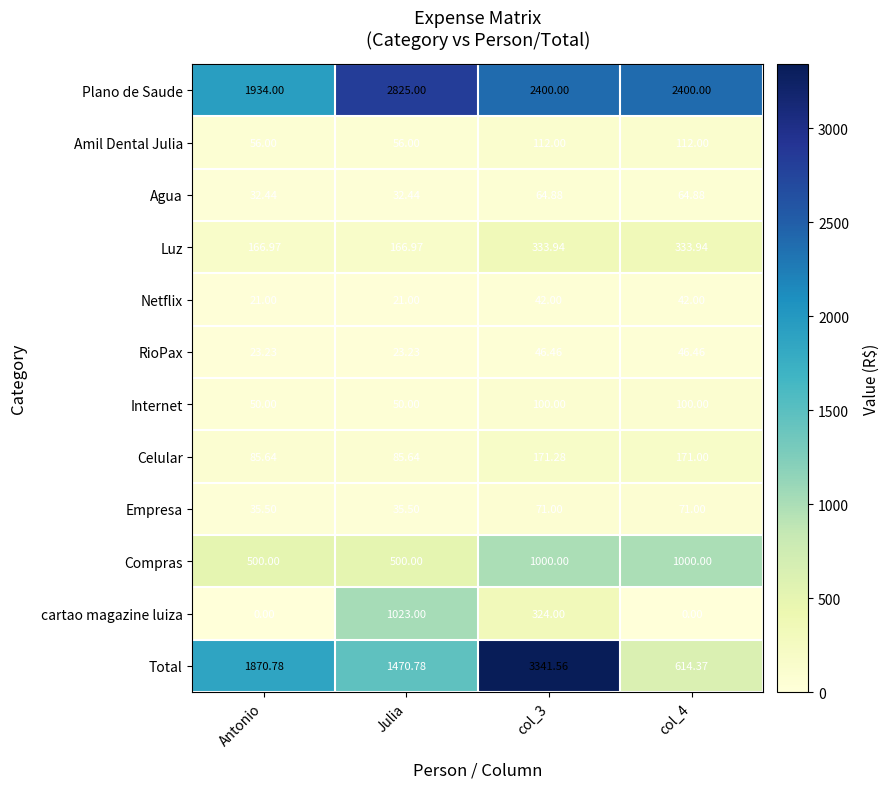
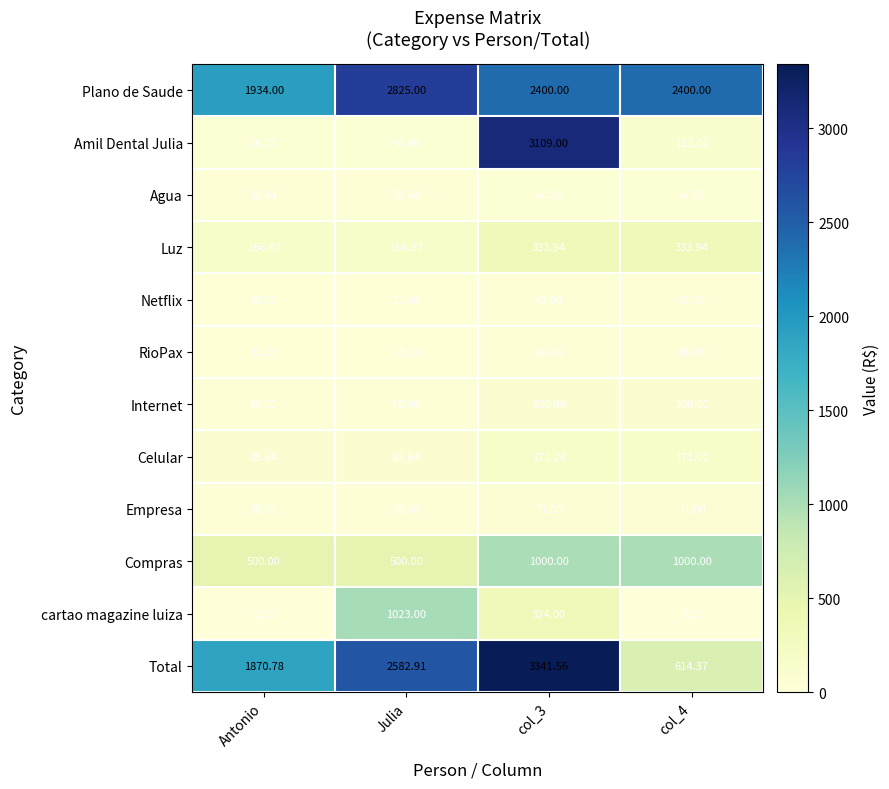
Amil Dental Julia, col_3: 112.00 -> 3109.00
Total, Julia: 1470.78 -> 2582.91
